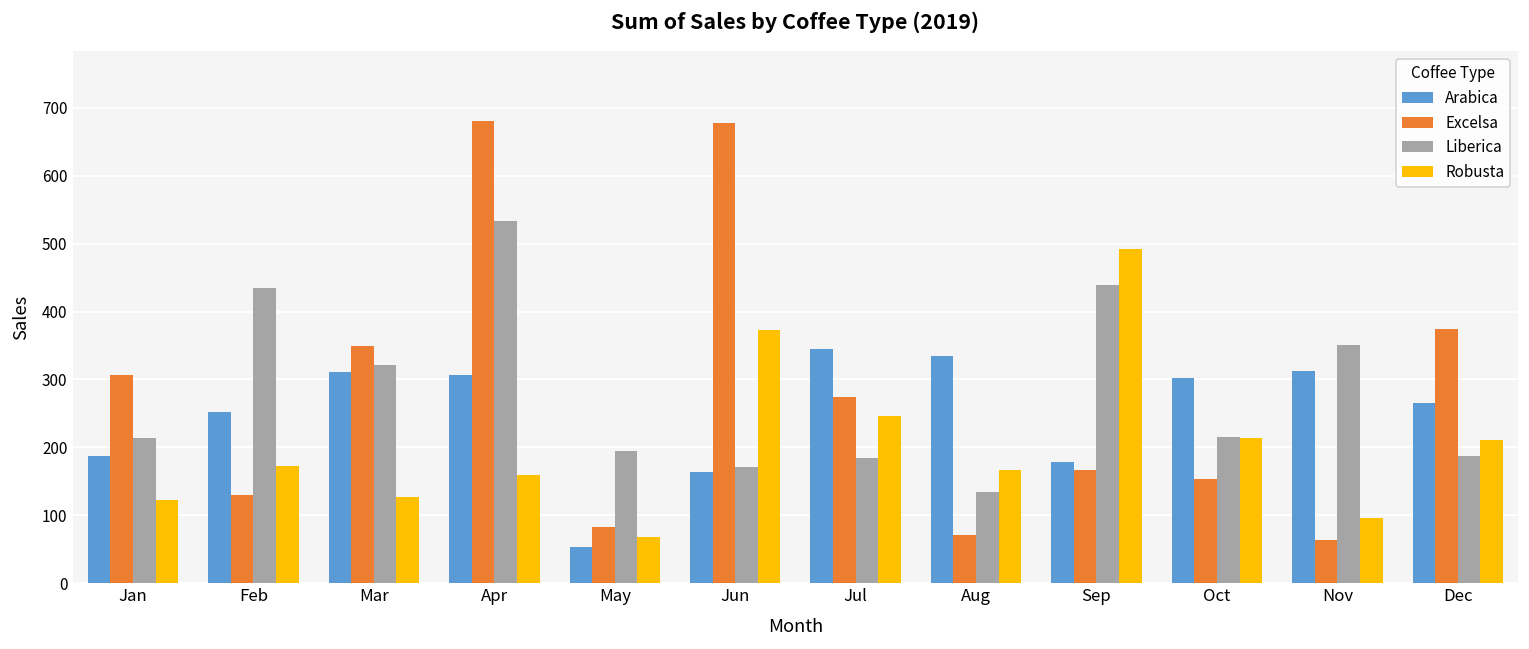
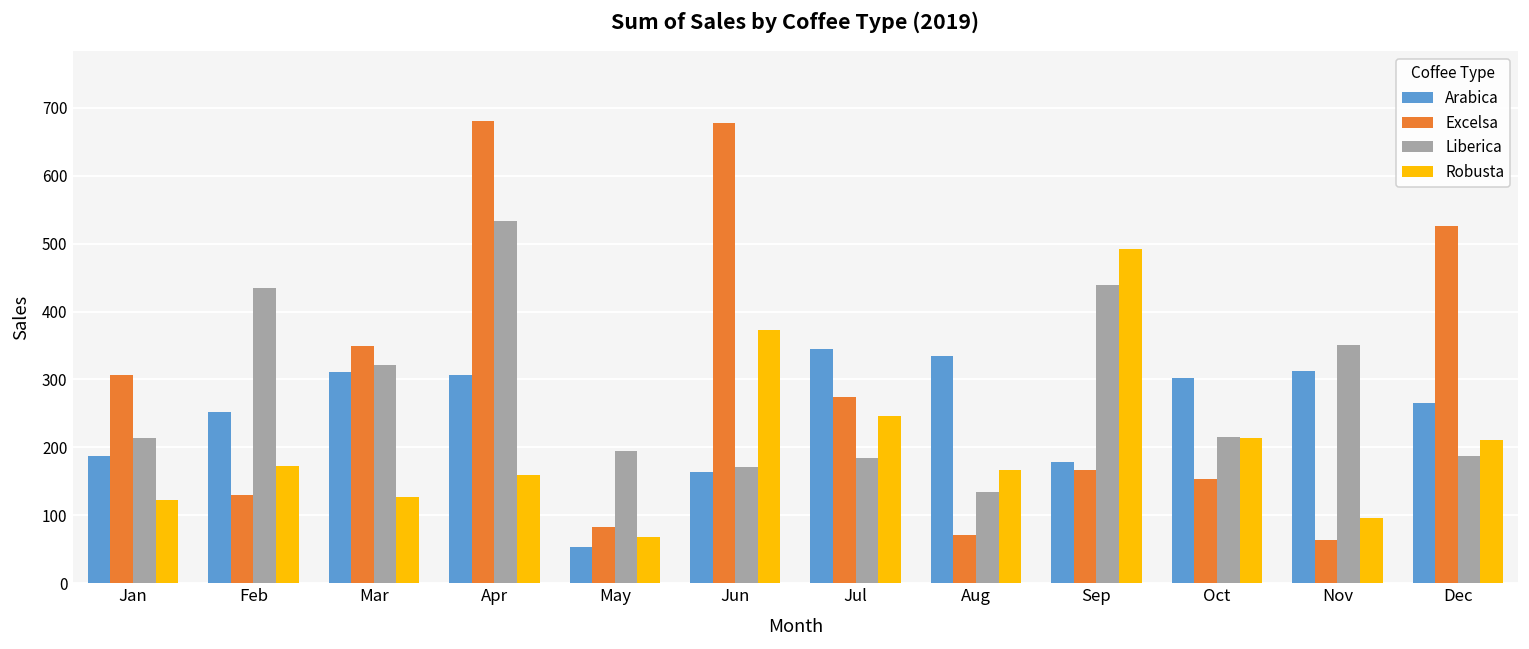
Excelsa, Dec: 370 -> 530
